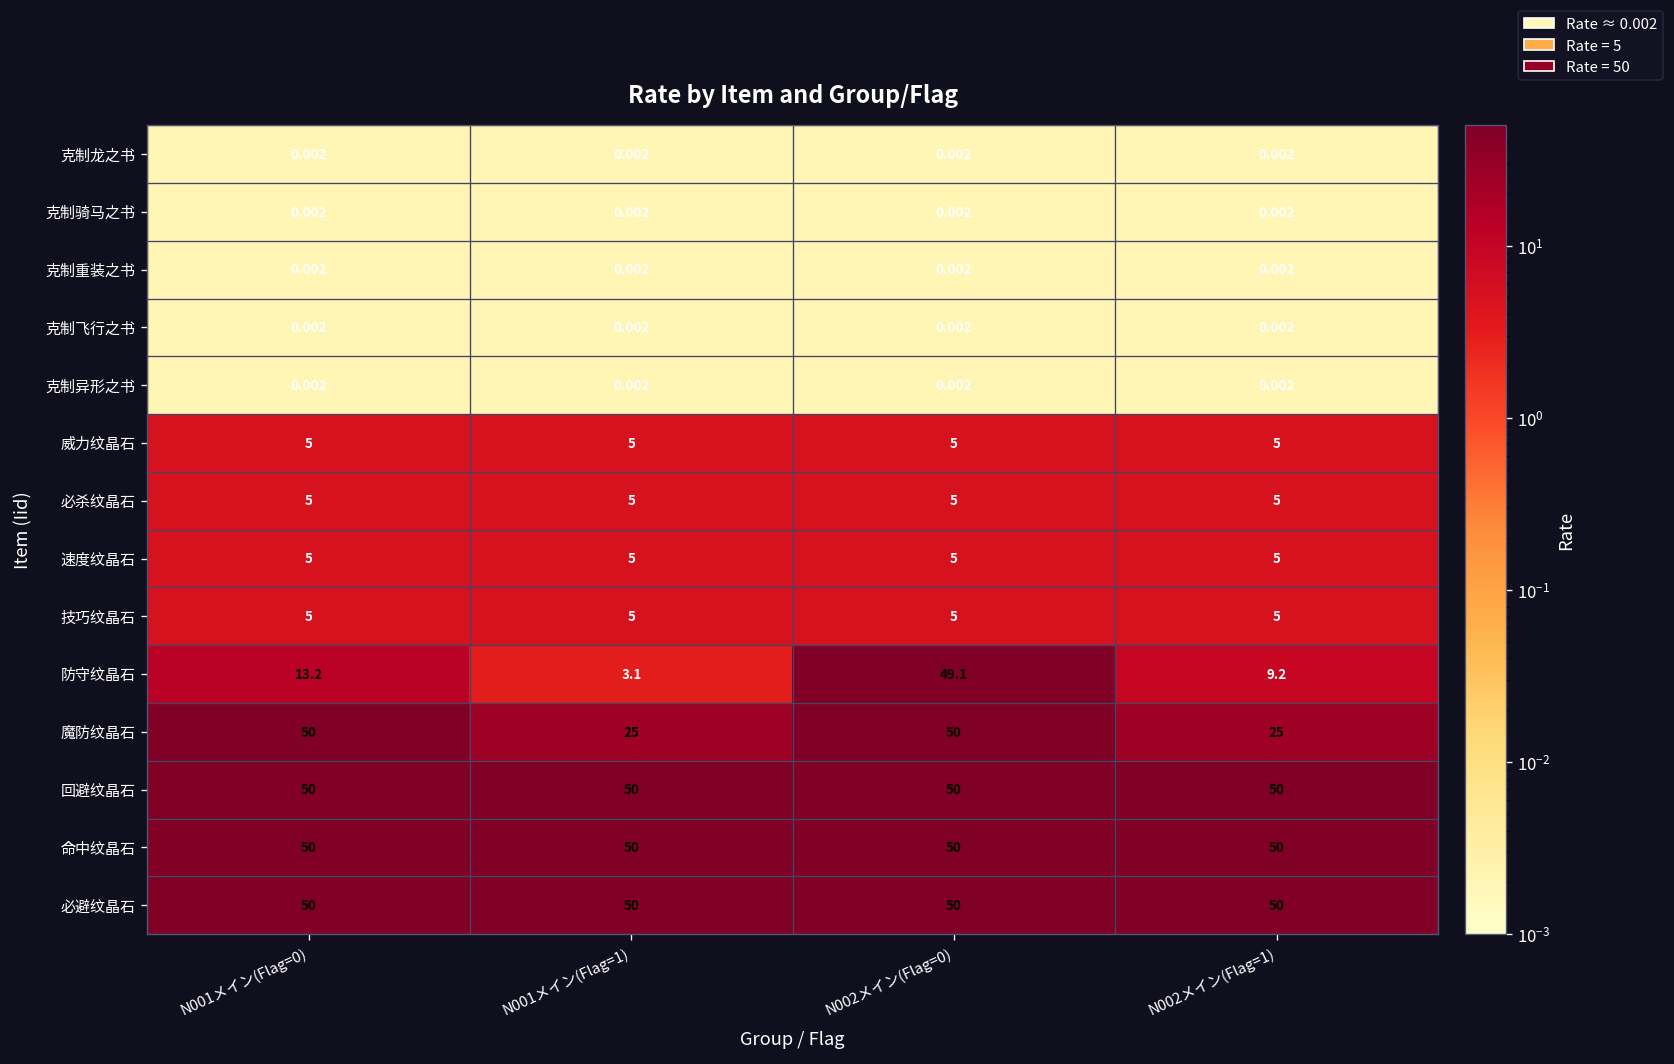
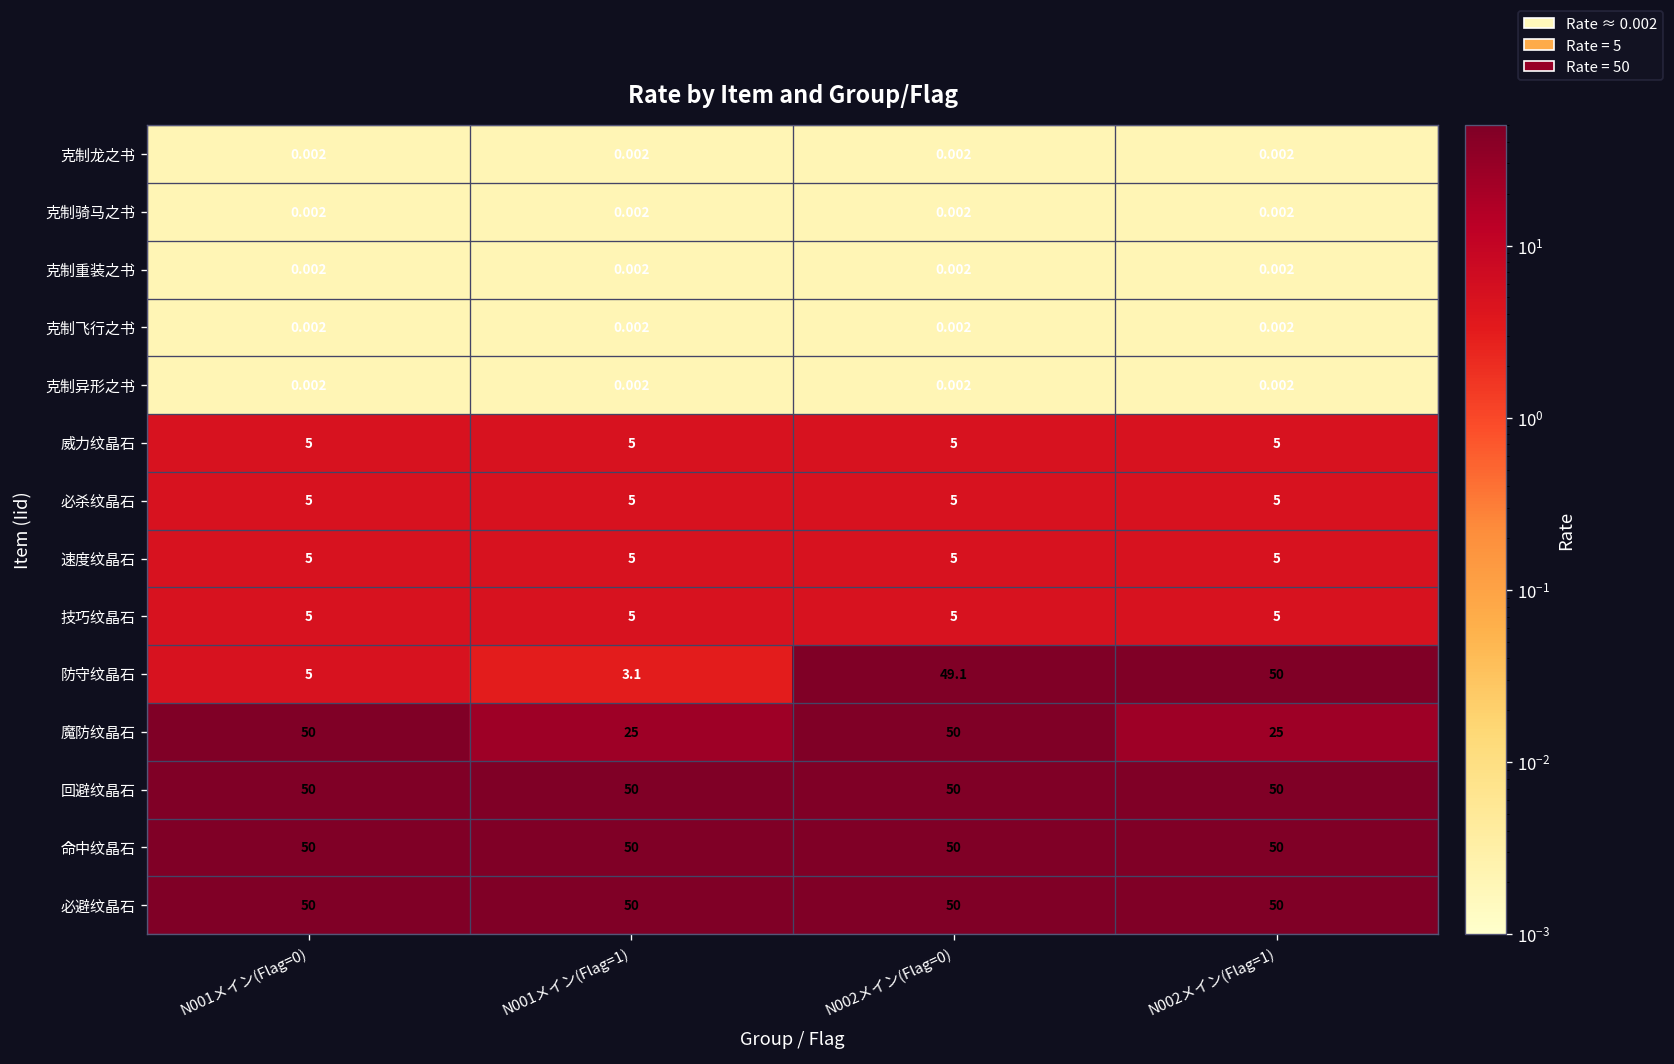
防守纹晶石, N001メイン(Flag=0): 13.2 -> 5
防守纹晶石, N002メイン(Flag=1): 9.2 -> 50
